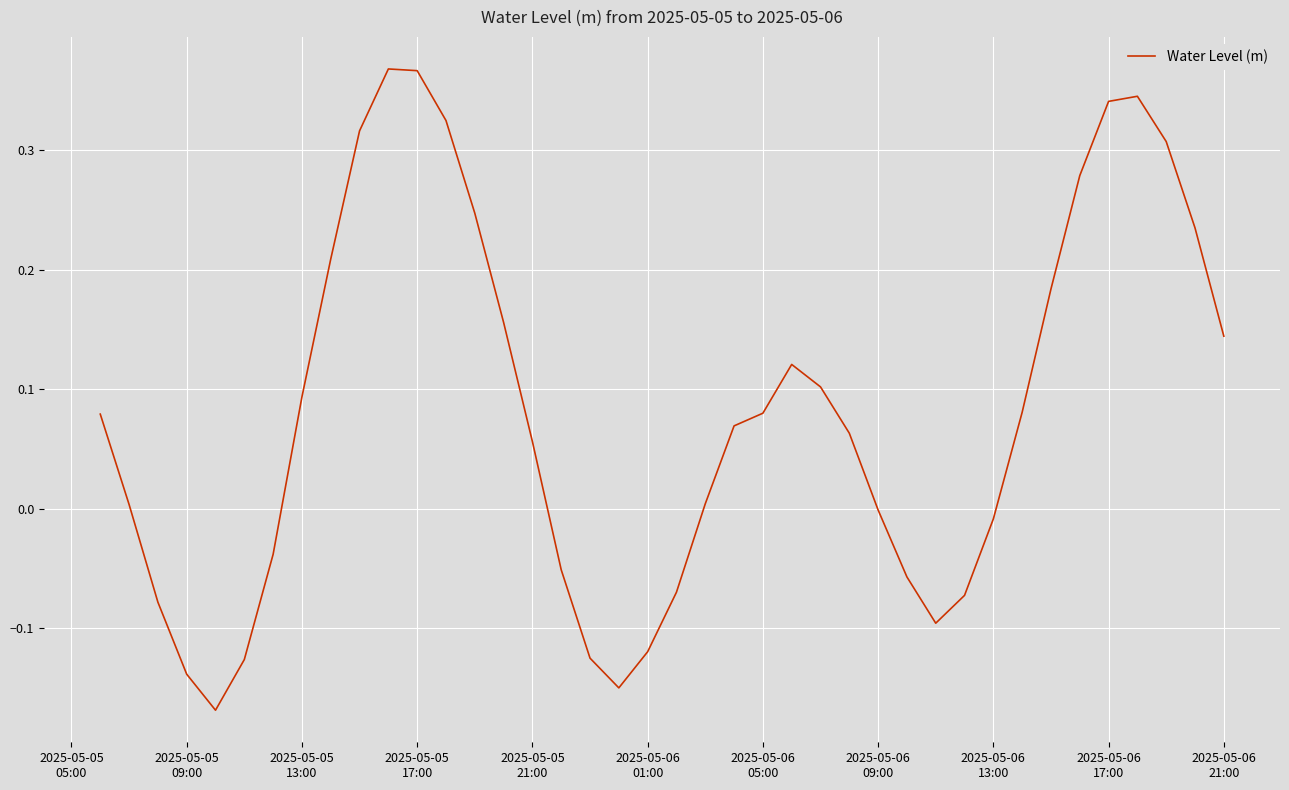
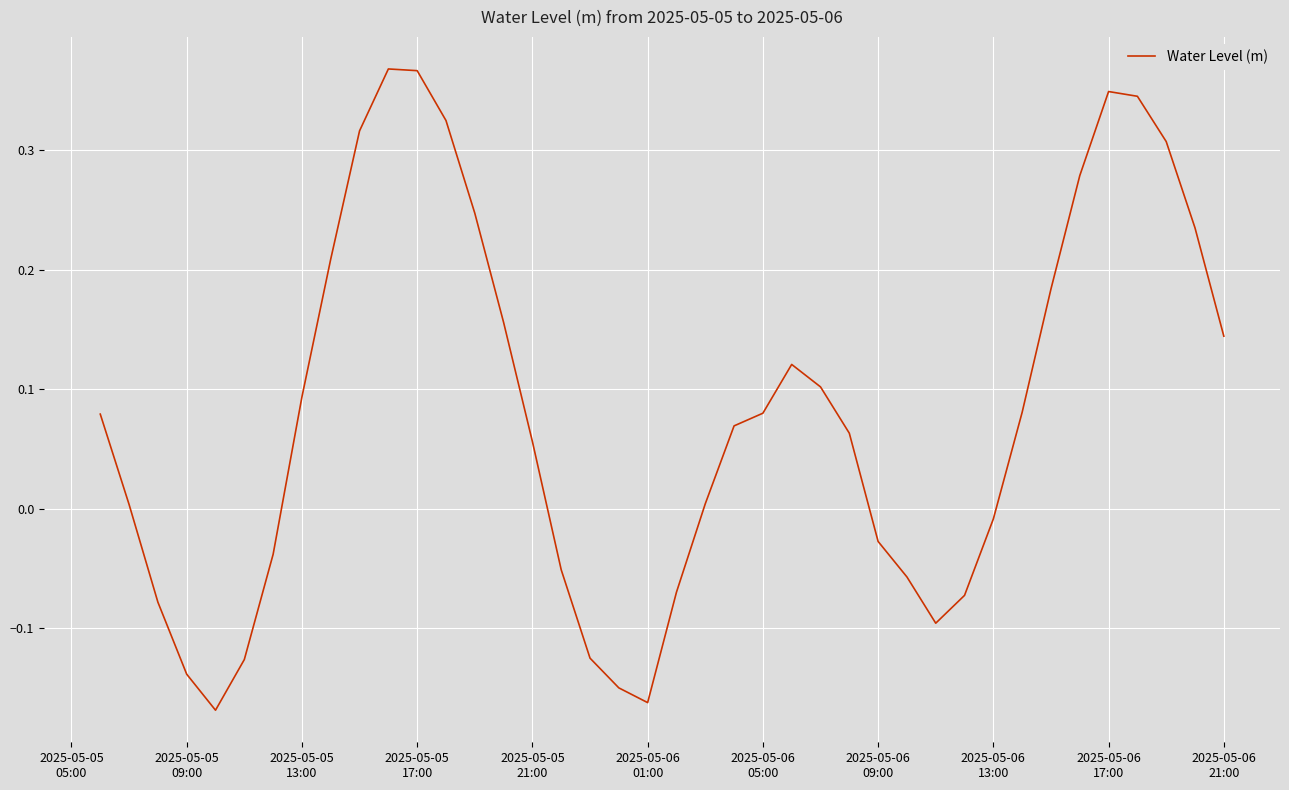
2025-05-06 01:00: -0.120 -> -0.162
2025-05-06 09:00: -0.001 -> -0.027
2025-05-06 17:00: 0.341 -> 0.349
